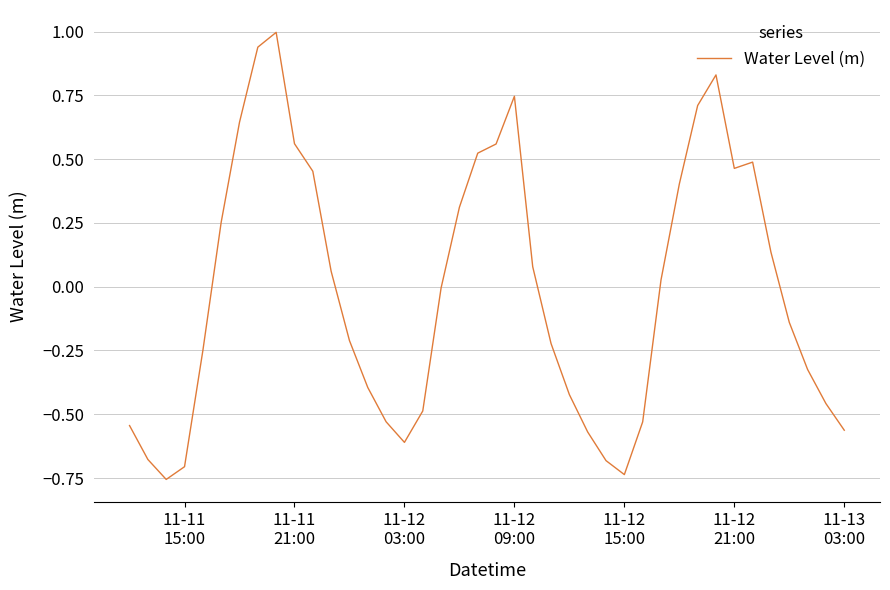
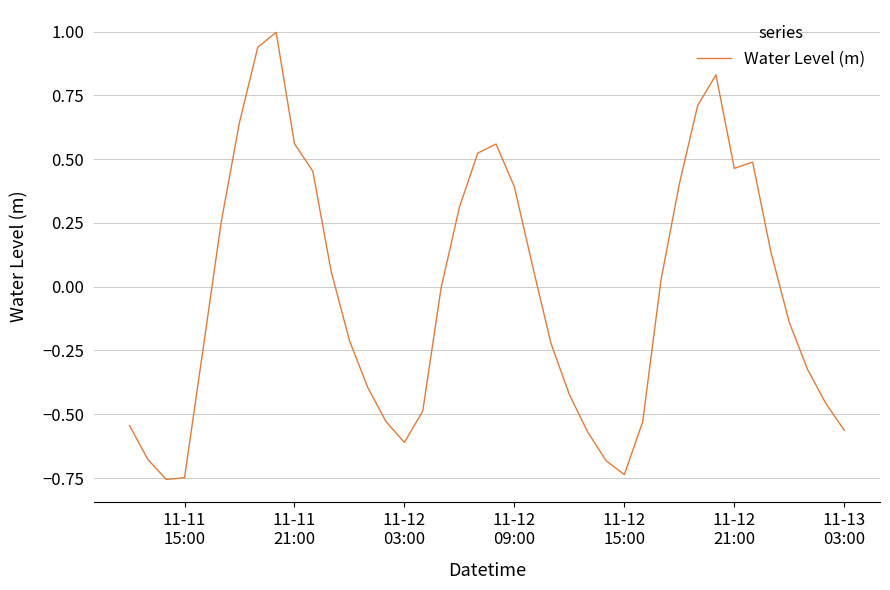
11-11 15:00: -0.71 -> -0.75
11-12 09:00: 0.75 -> 0.39
